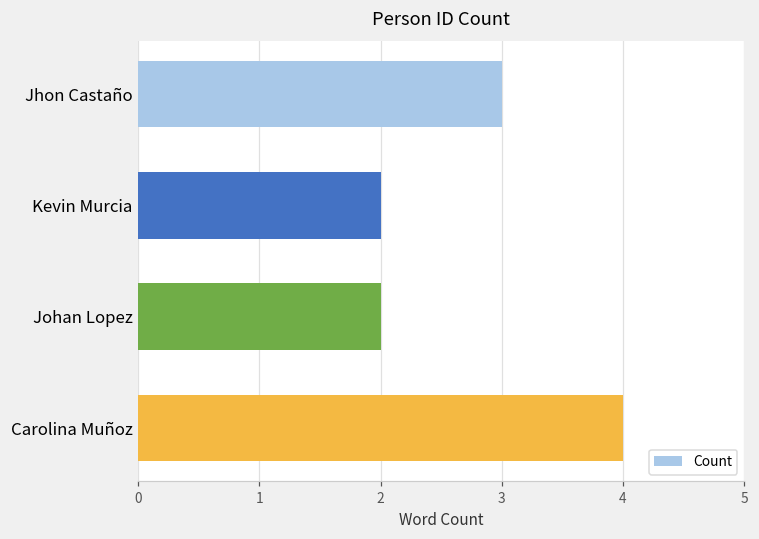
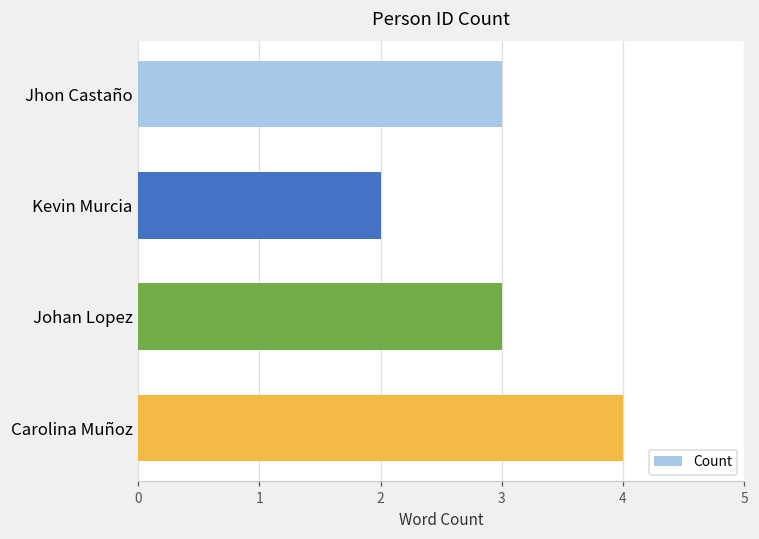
Johan Lopez: 2 -> 3
